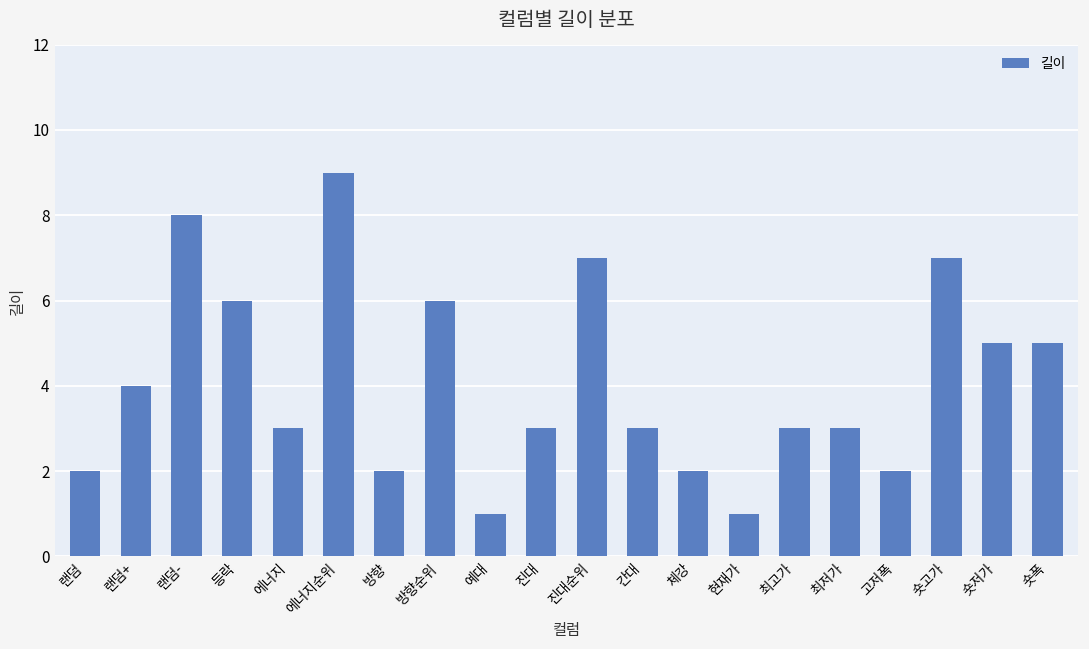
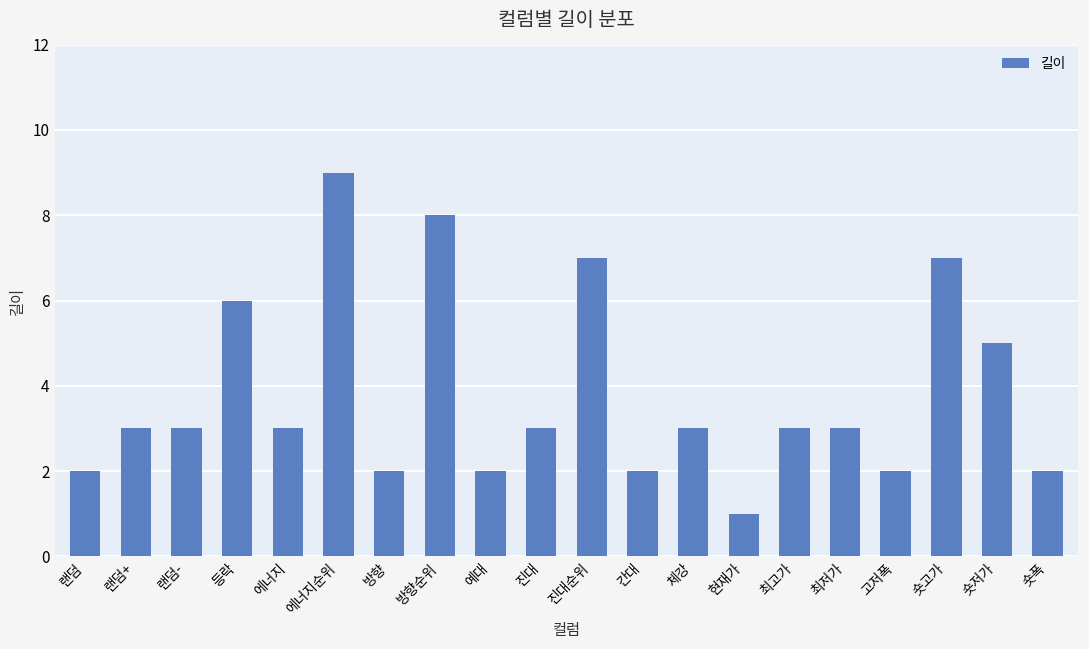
랜덤+: 4 -> 3
랜덤-: 8 -> 3
방향순위: 6 -> 8
예대: 1 -> 2
간대: 3 -> 2
체강: 2 -> 3
숏폭: 5 -> 2
